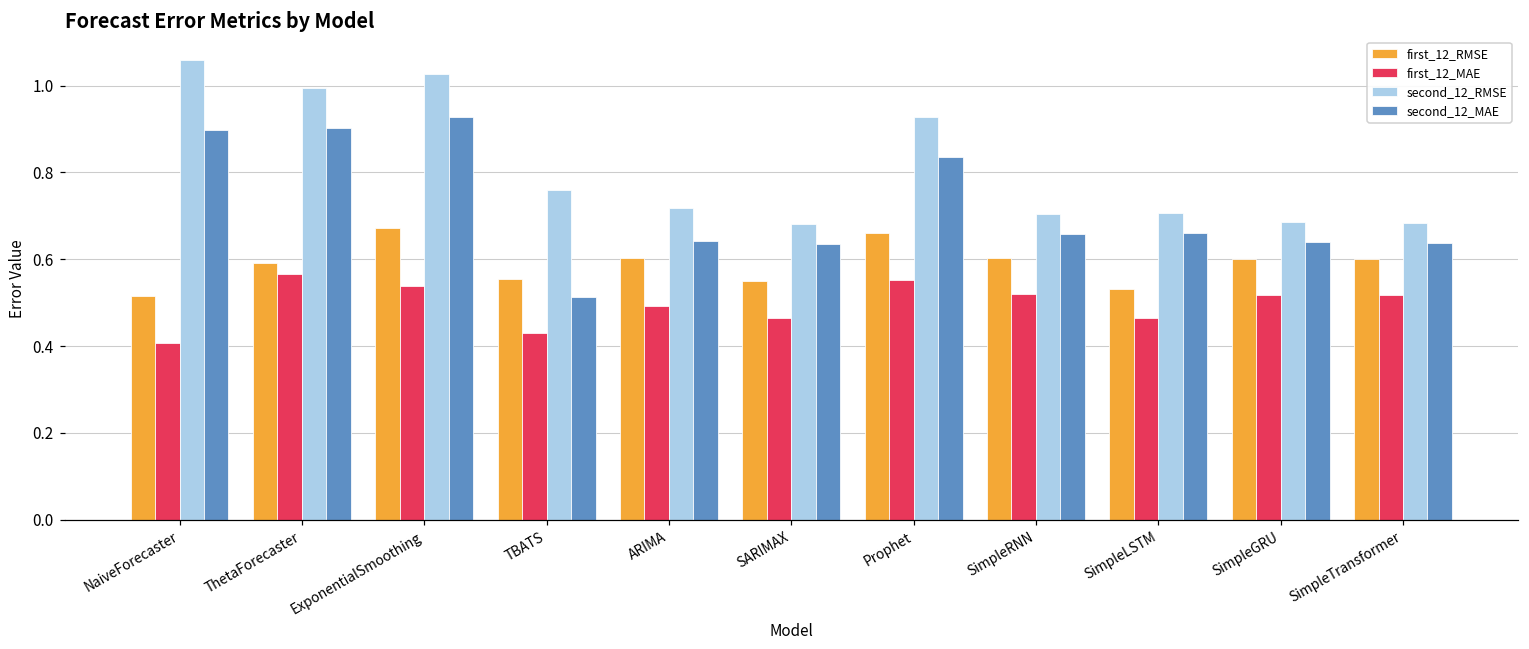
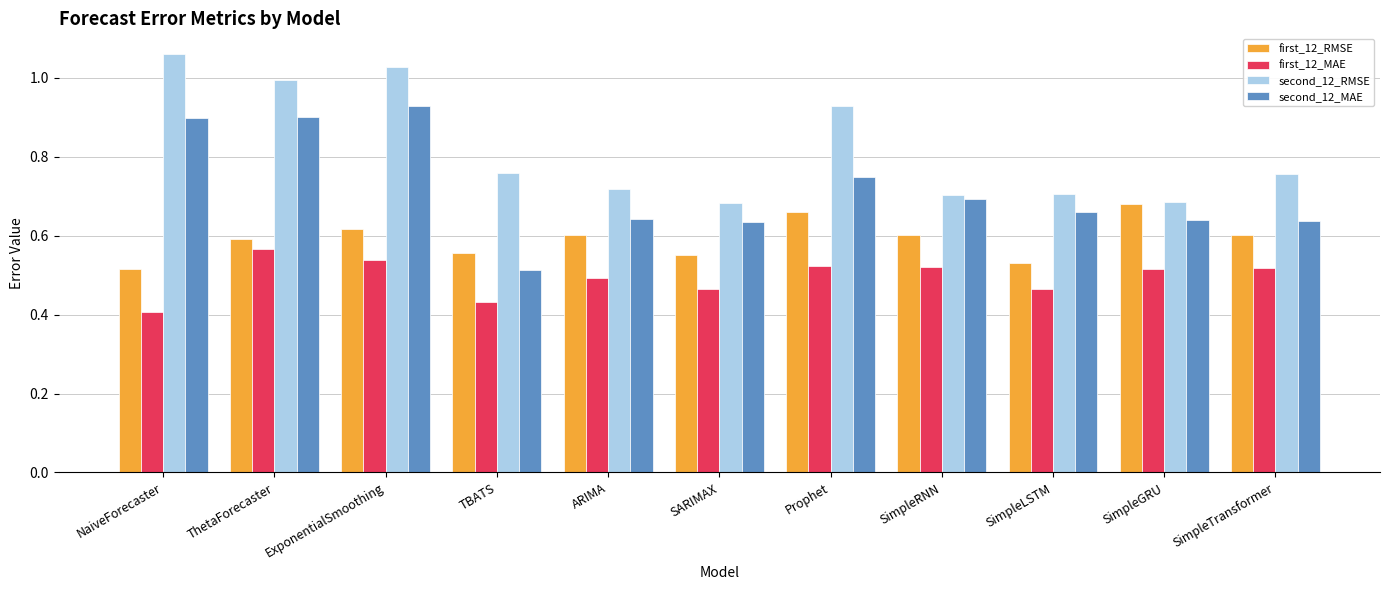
first_12_RMSE, ExponentialSmoothing: 0.67 -> 0.62
first_12_MAE, Prophet: 0.55 -> 0.52
second_12_MAE, Prophet: 0.84 -> 0.75
second_12_MAE, SimpleRNN: 0.66 -> 0.69
first_12_RMSE, SimpleGRU: 0.60 -> 0.68
second_12_RMSE, SimpleTransformer: 0.68 -> 0.76
